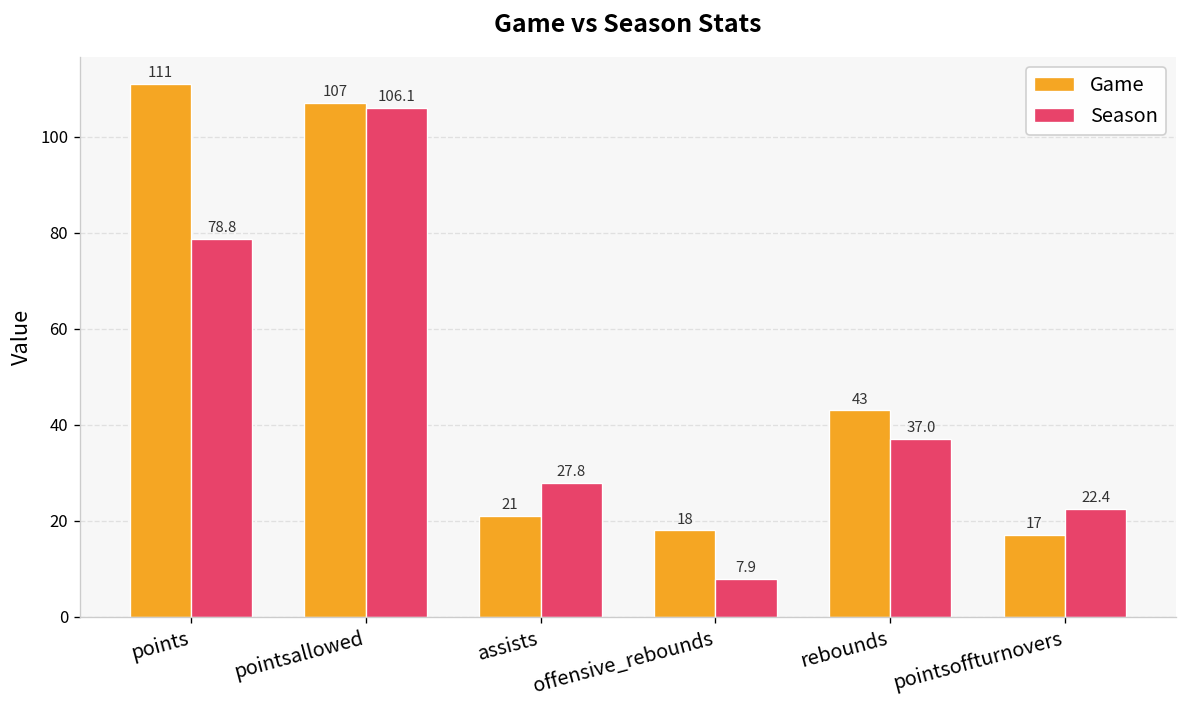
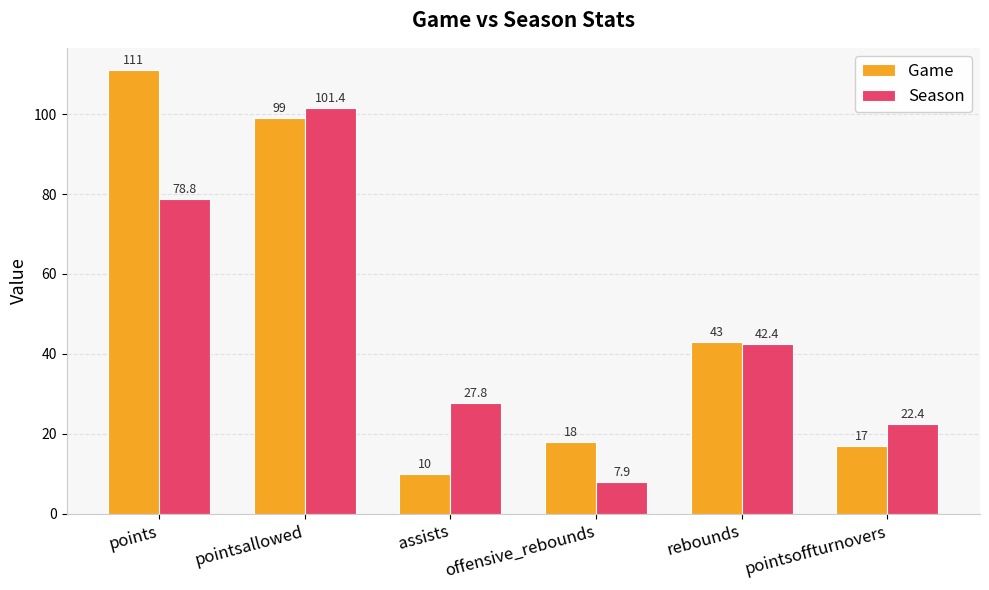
Game, pointsallowed: 107 -> 99
Season, pointsallowed: 106.1 -> 101.4
Game, assists: 21 -> 10
Season, rebounds: 37.0 -> 42.4
